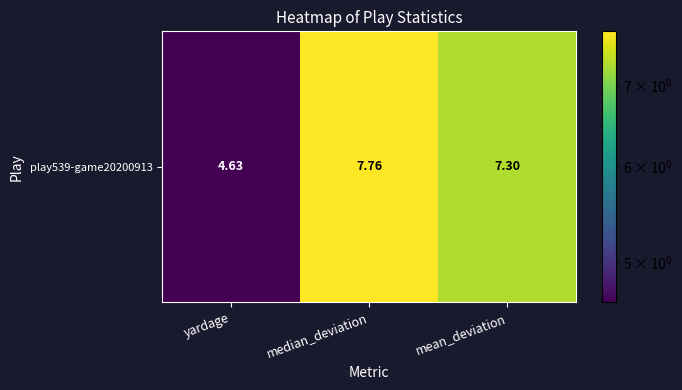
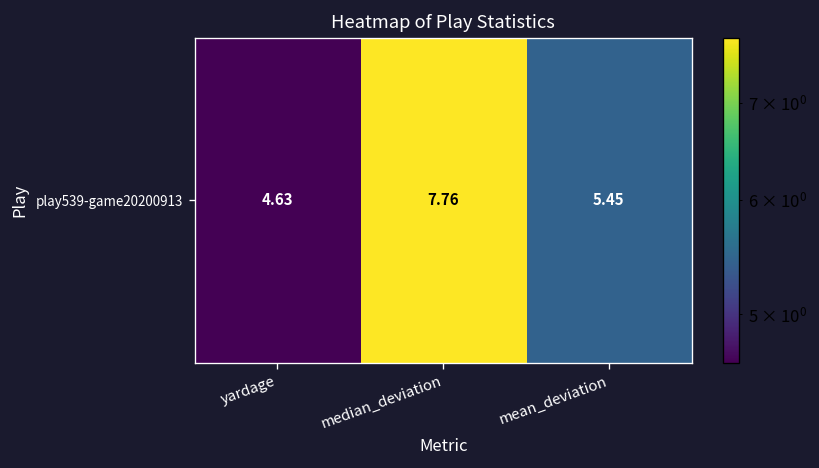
play539-game20200913, mean_deviation: 7.30 -> 5.45
